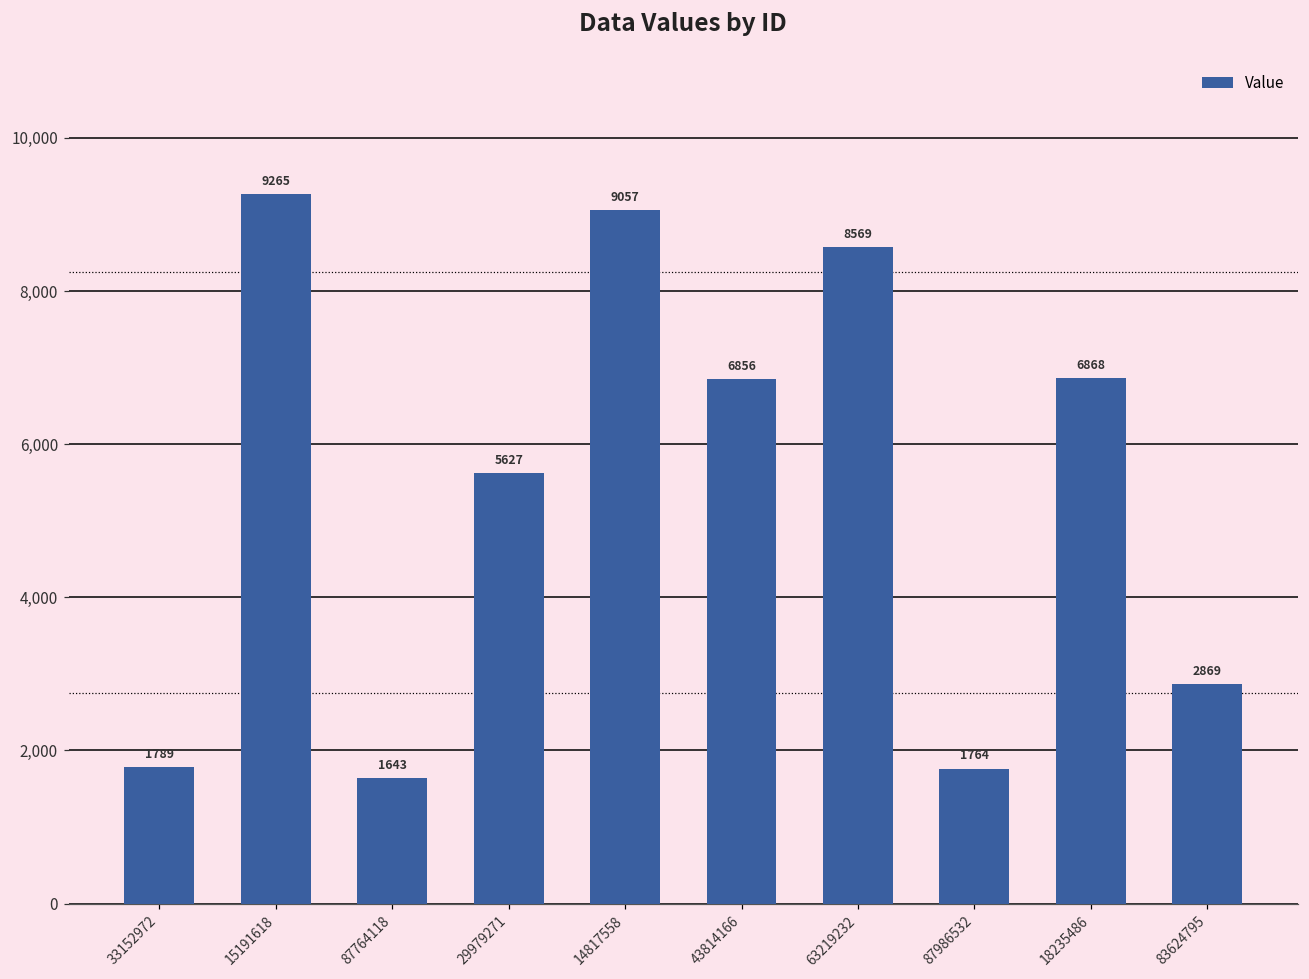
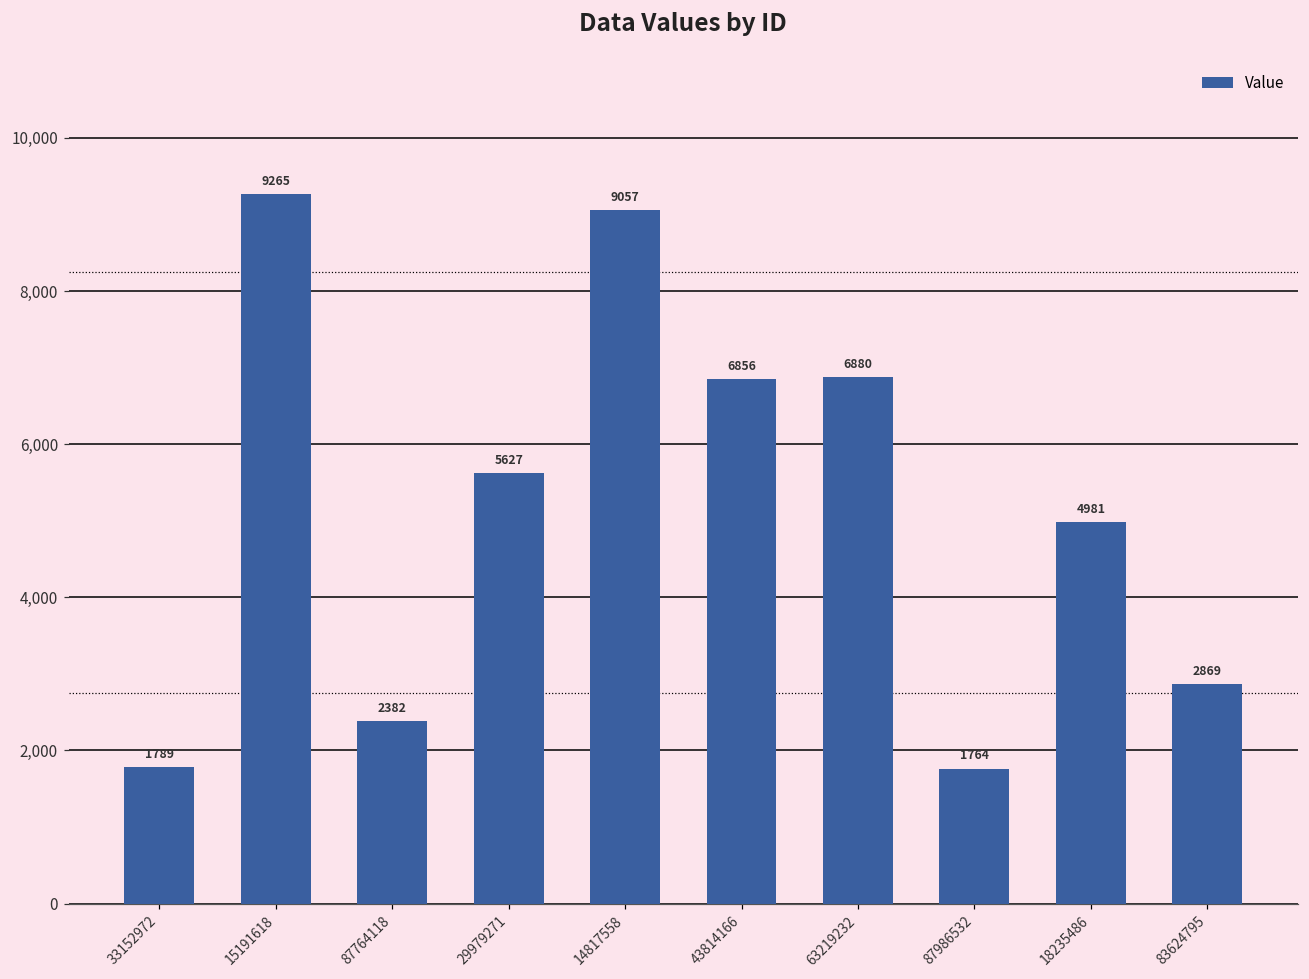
87764118: 1643 -> 2382
63219232: 8569 -> 6880
18235486: 6868 -> 4981
